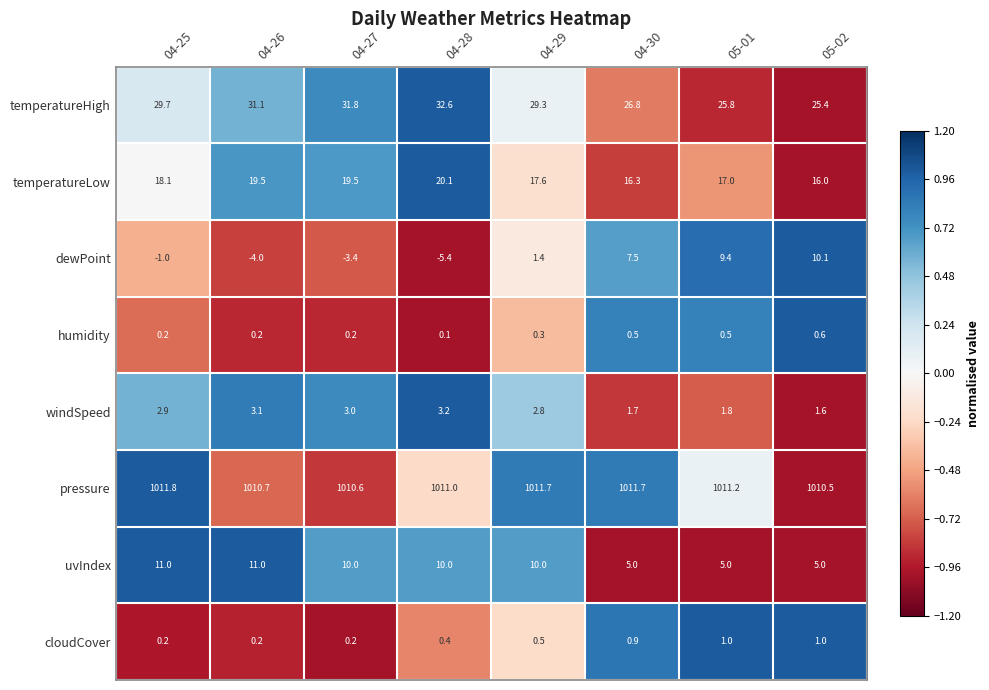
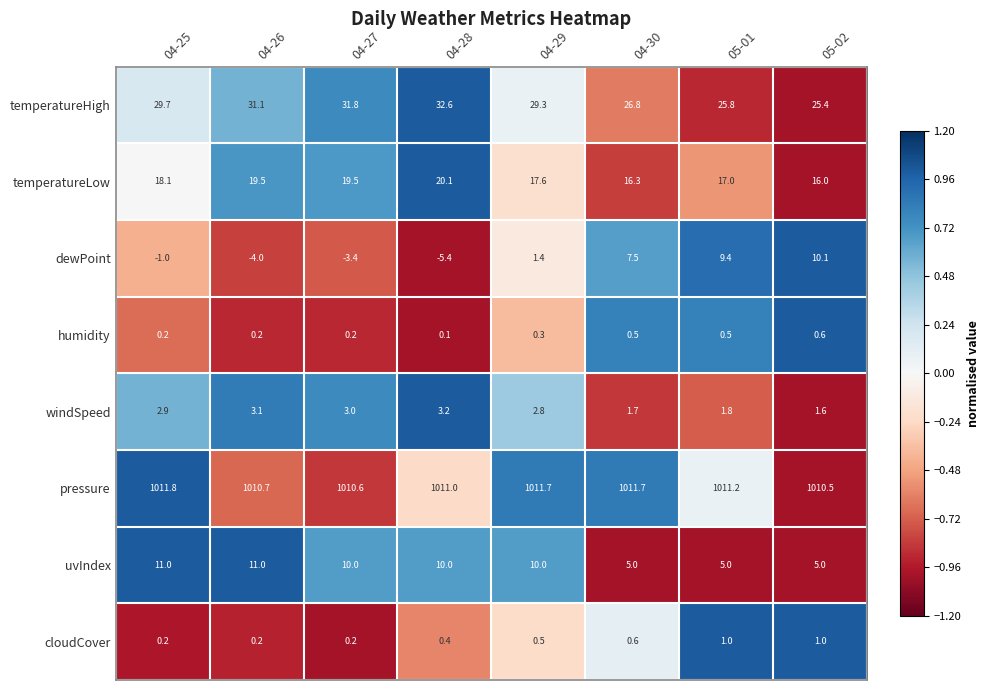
cloudCover, 04-30: 0.9 -> 0.6
